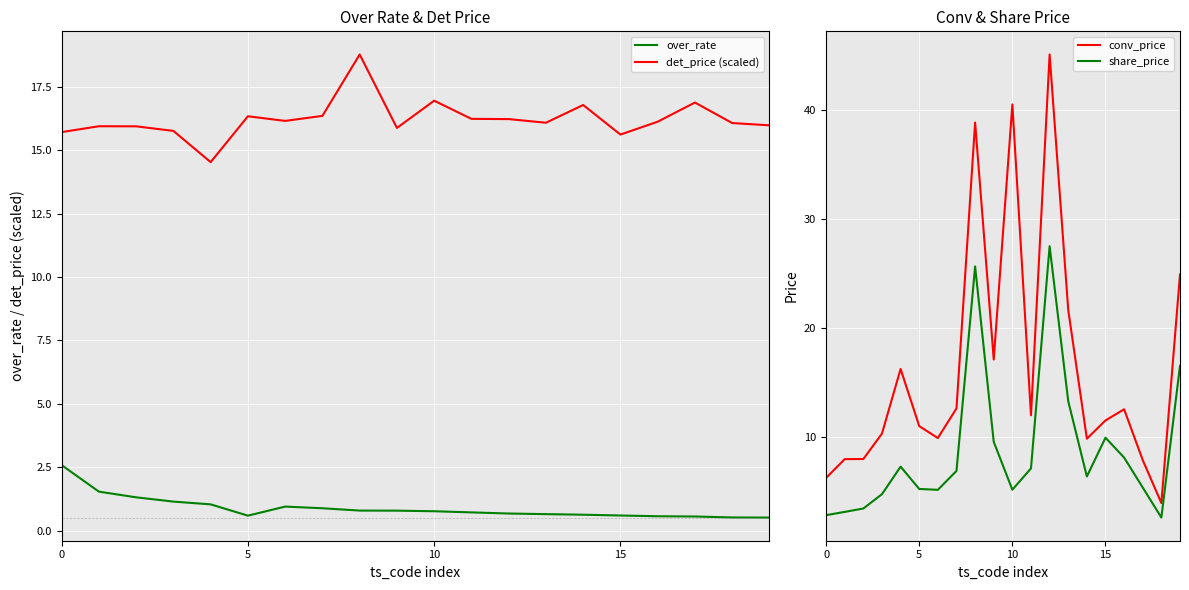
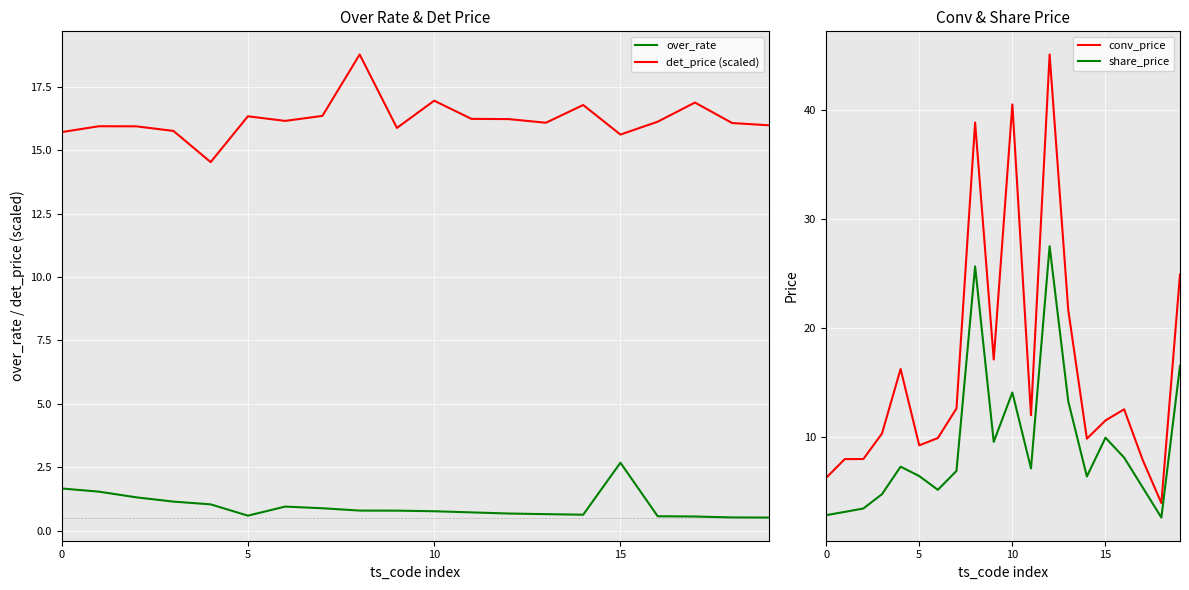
Over Rate & Det Price, over_rate, 0: 2.6 -> 1.7
Over Rate & Det Price, over_rate, 15: 0.6 -> 2.7
Conv & Share Price, conv_price, 5: 11.0 -> 9.3
Conv & Share Price, share_price, 5: 5.3 -> 6.5
Conv & Share Price, share_price, 10: 5.2 -> 14.1
